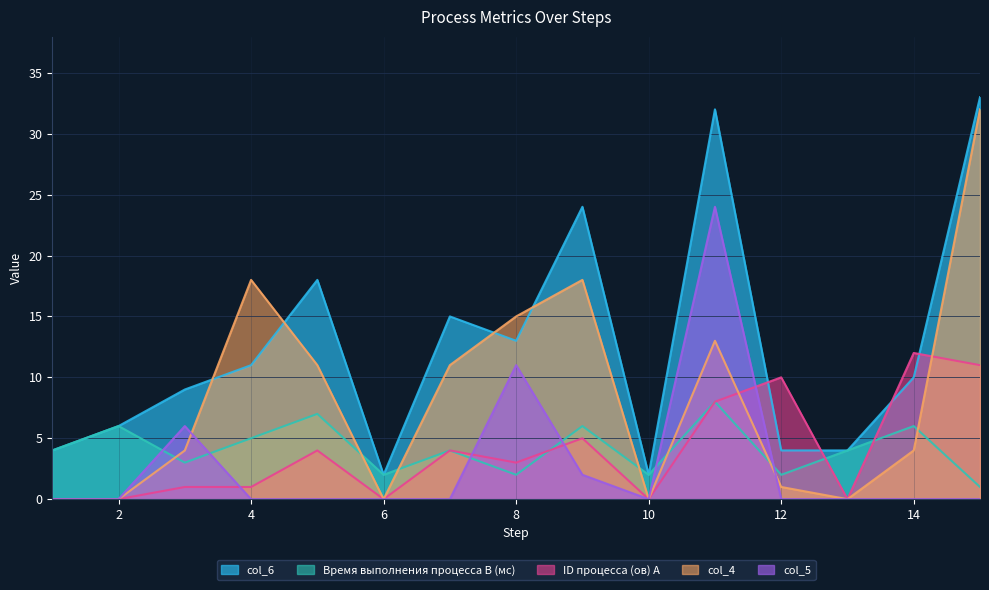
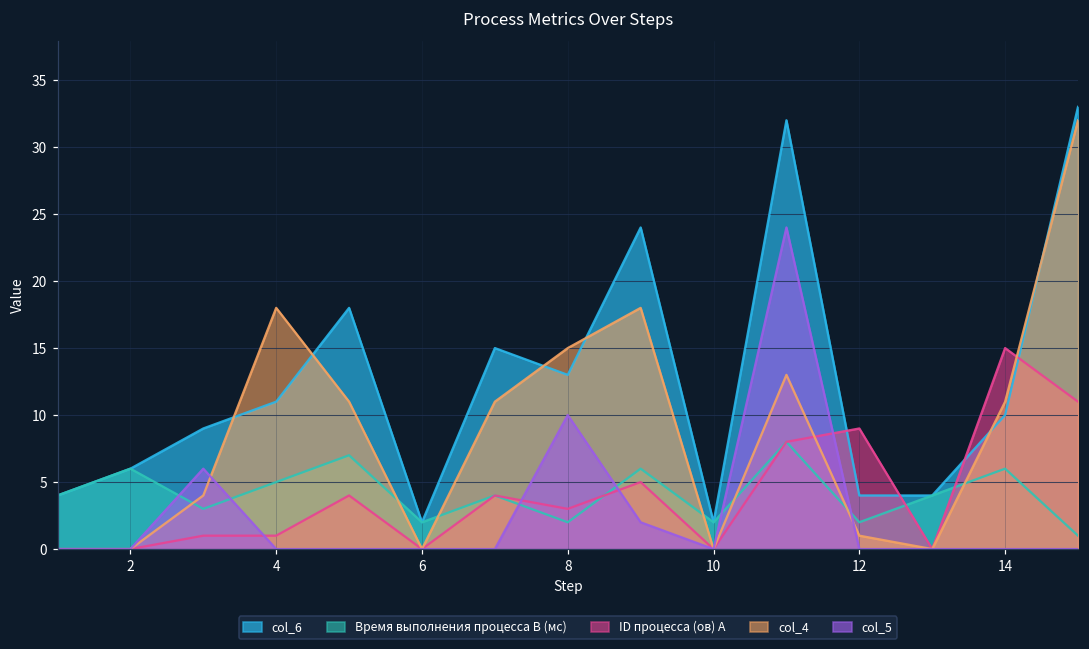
col_5, 8: 11 -> 10
ID процесса (ов) A, 12: 10 -> 9
ID процесса (ов) A, 14: 12 -> 15
col_4, 14: 4 -> 11
